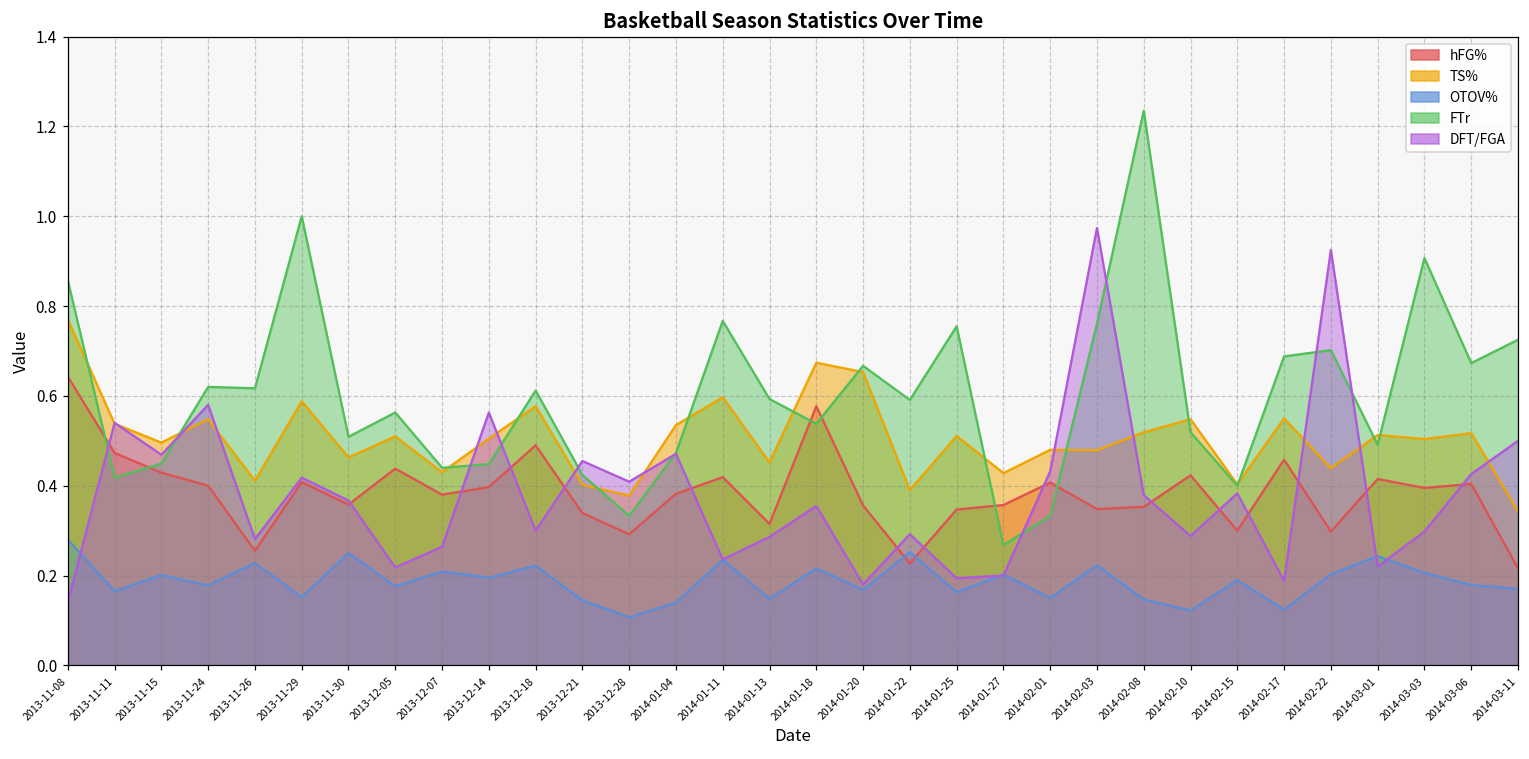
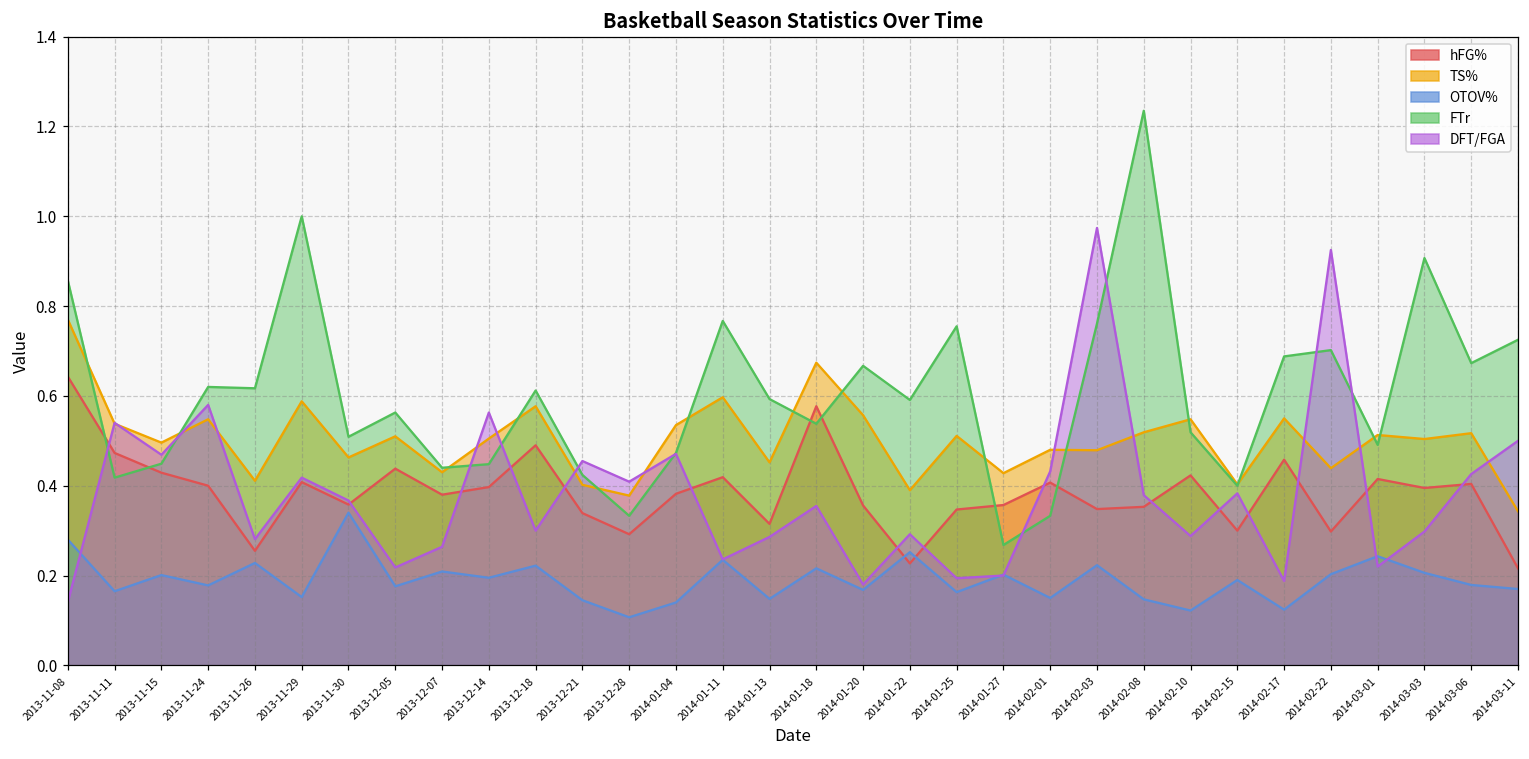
OTOV%, 2013-11-30: 0.25 -> 0.34
TS%, 2014-01-20: 0.65 -> 0.56
